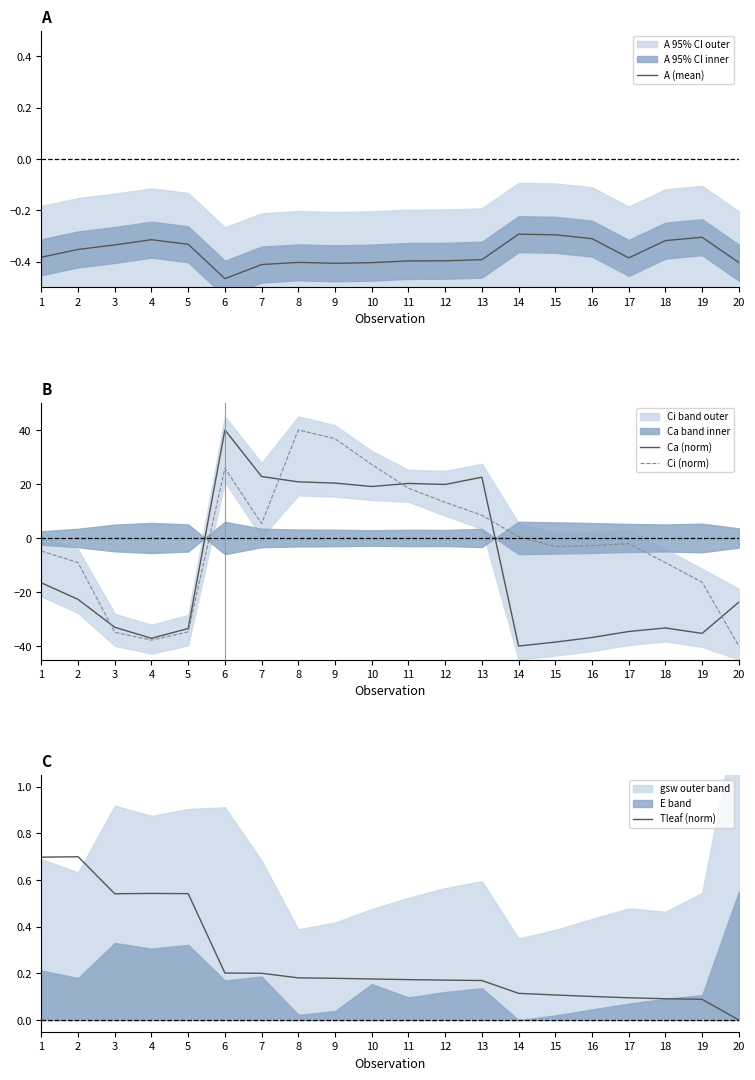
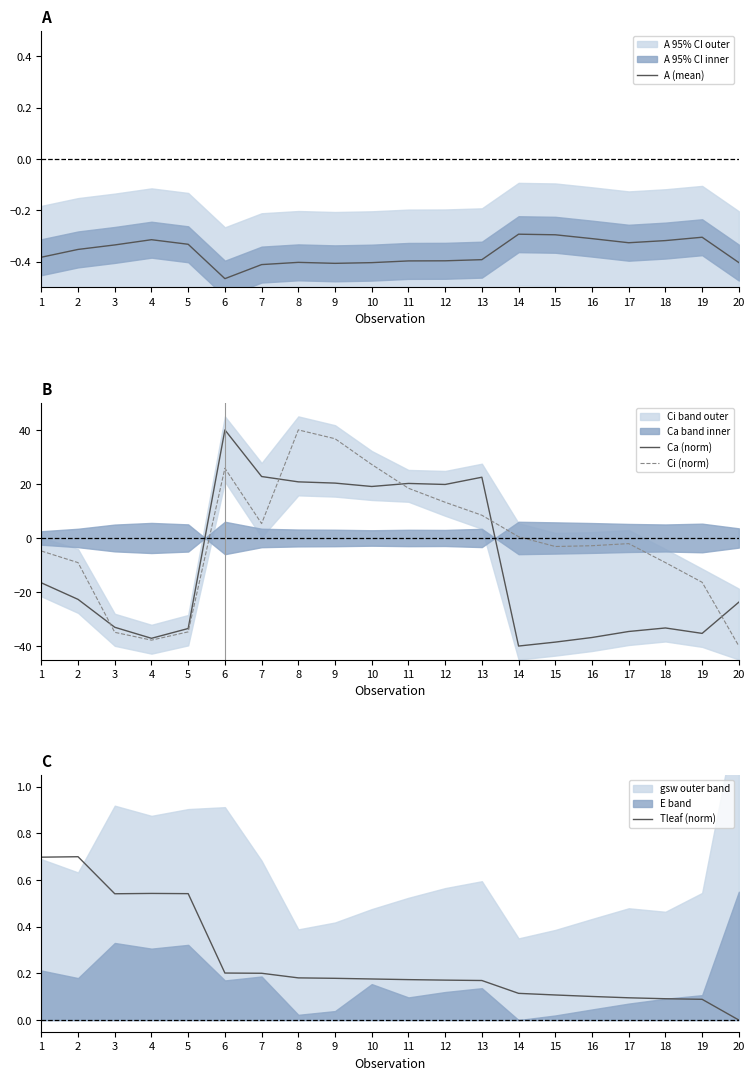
A, A (mean), 17: -0.39 -> -0.33
